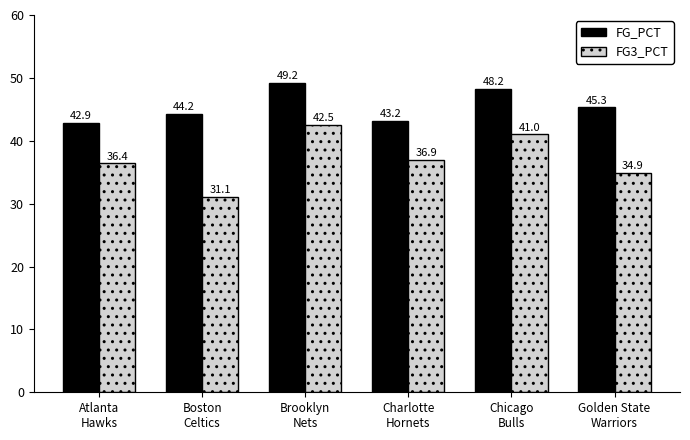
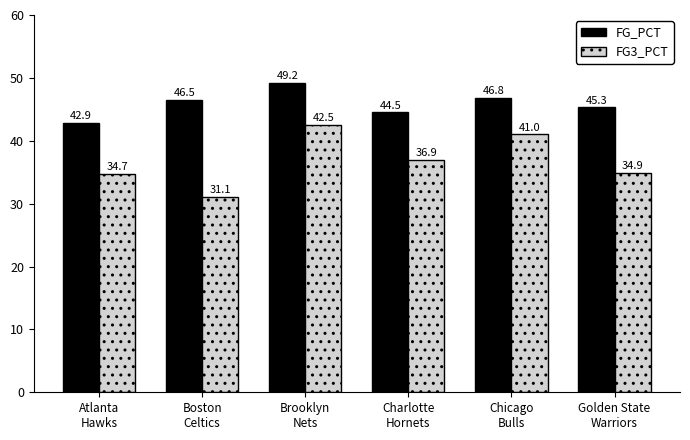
FG3_PCT, Atlanta Hawks: 36.4 -> 34.7
FG_PCT, Boston Celtics: 44.2 -> 46.5
FG_PCT, Charlotte Hornets: 43.2 -> 44.5
FG_PCT, Chicago Bulls: 48.2 -> 46.8
